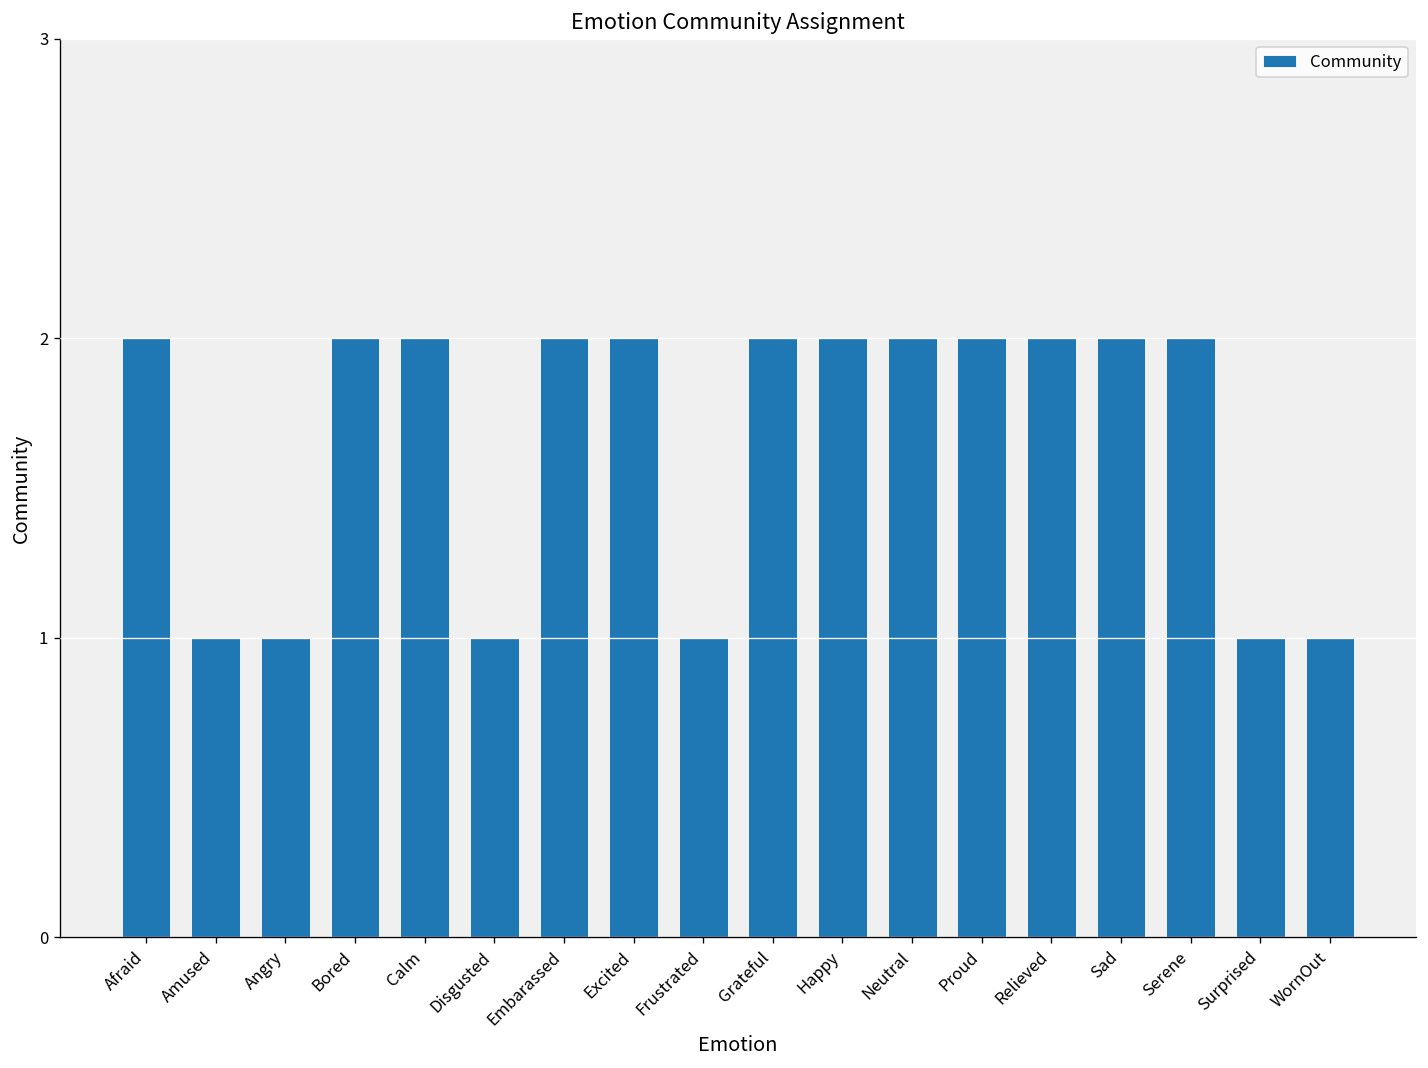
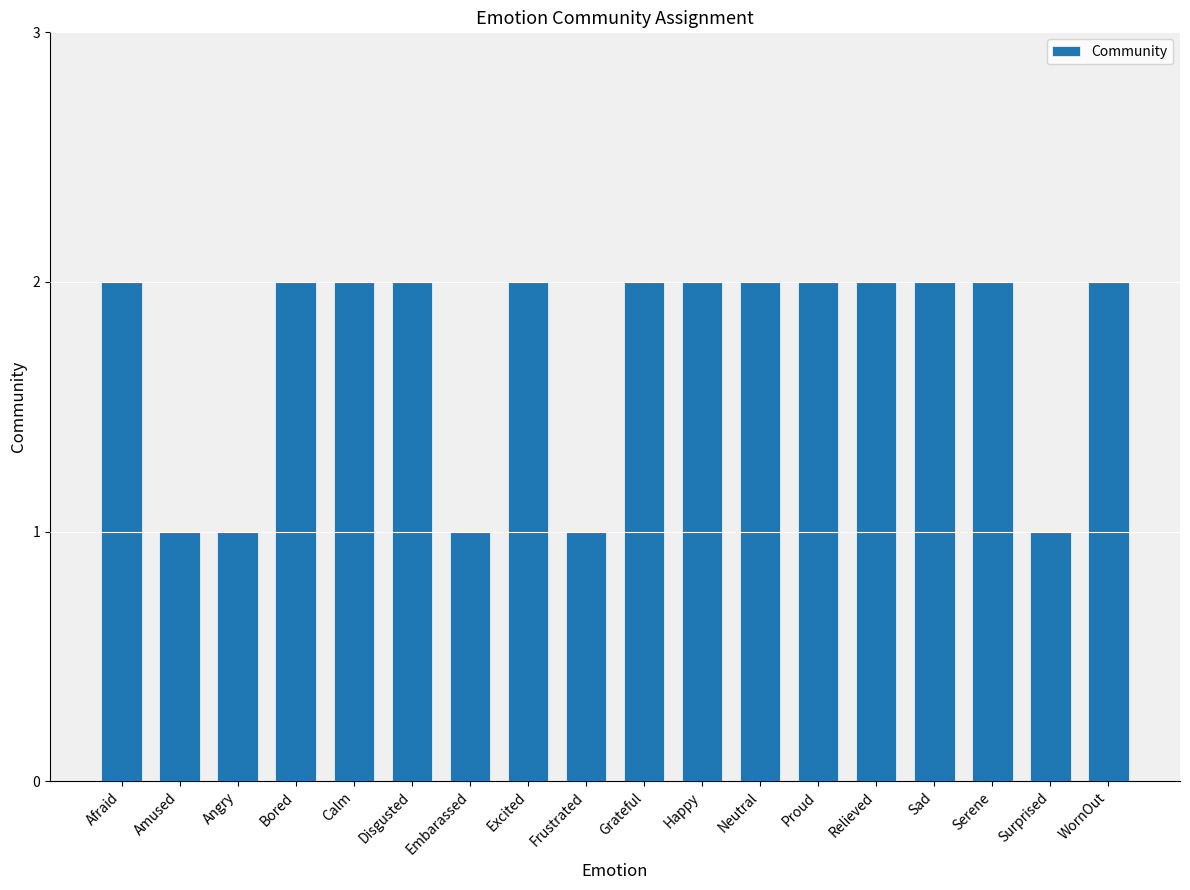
Disgusted: 1 -> 2
Embarassed: 2 -> 1
WornOut: 1 -> 2
